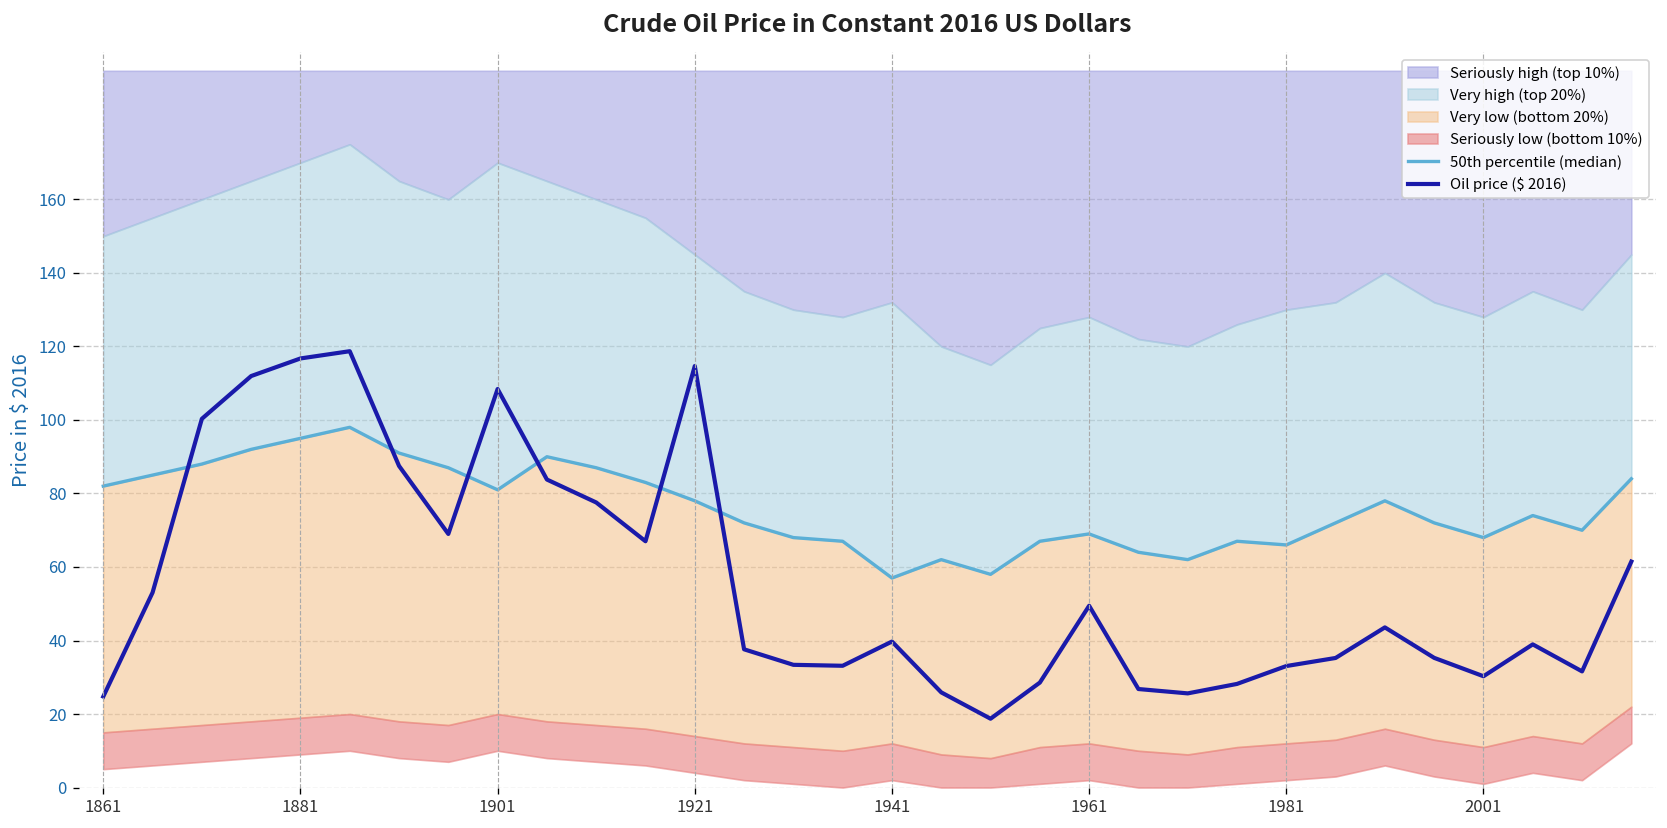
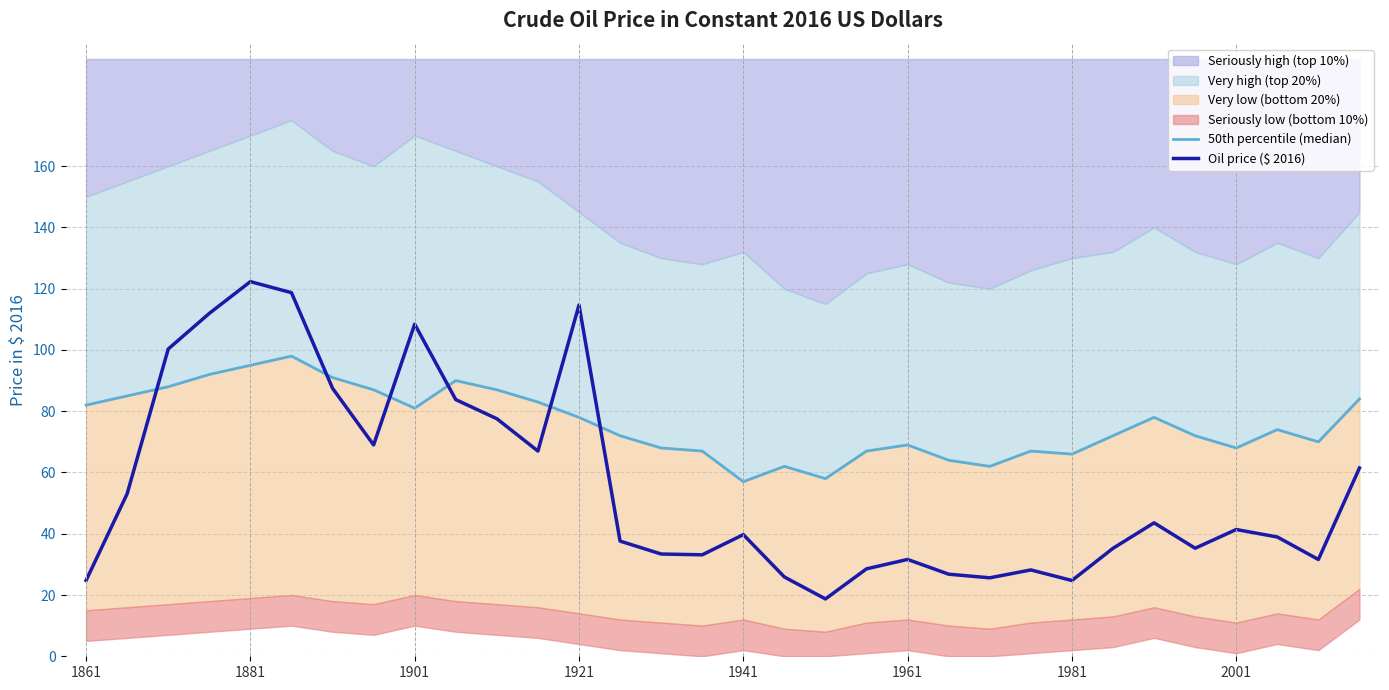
Oil price ($ 2016), 1881: 117 -> 122
Oil price ($ 2016), 1961: 49 -> 32
Oil price ($ 2016), 1981: 33 -> 25
Oil price ($ 2016), 2001: 30 -> 41
